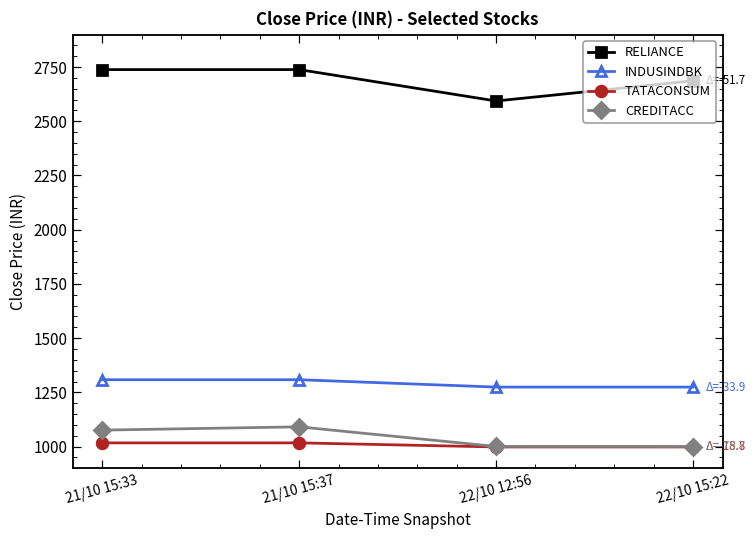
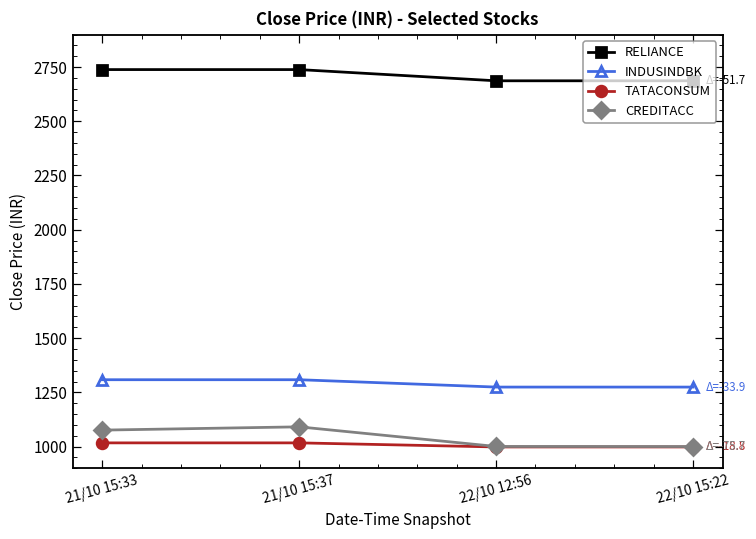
RELIANCE, 22/10 12:56: 2590 -> 2690
